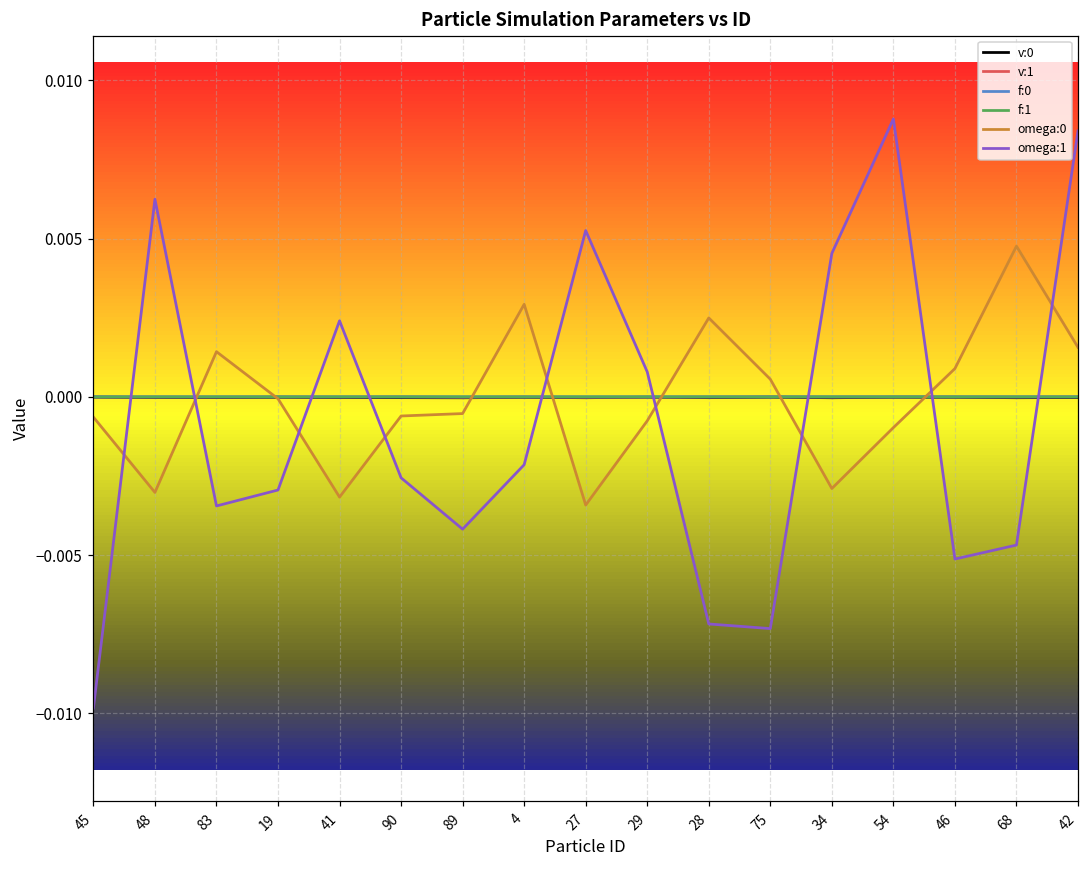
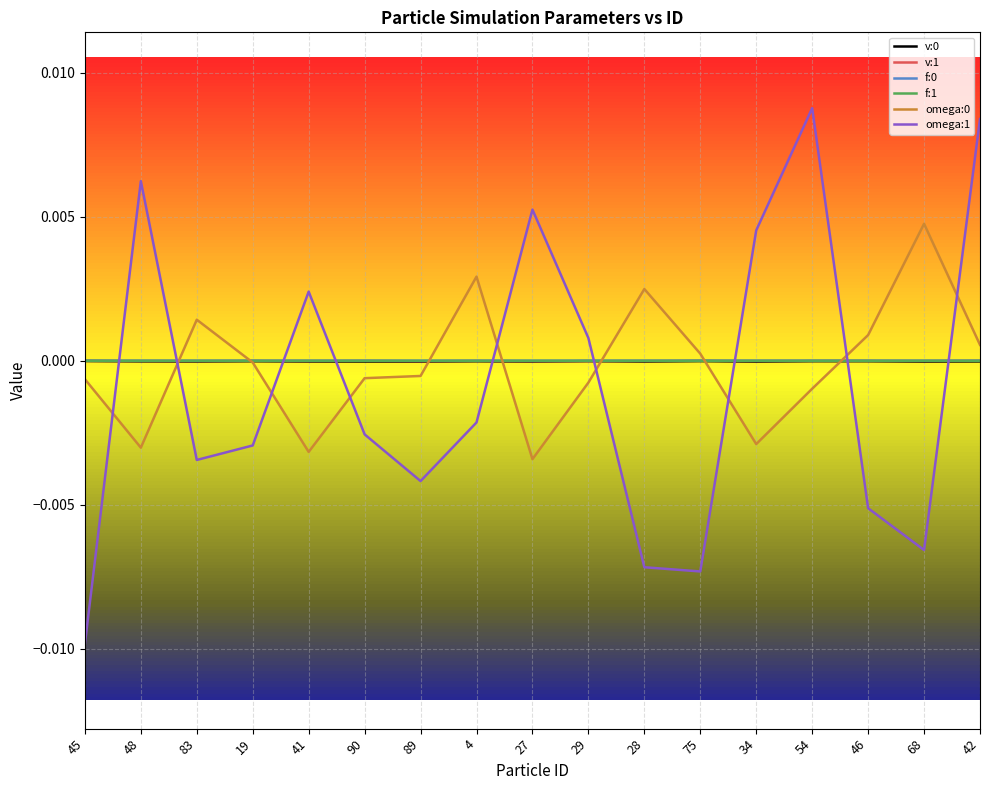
omega:0, 75: 0.0006 -> 0.0002
omega:1, 68: -0.0047 -> -0.0066
omega:0, 42: 0.0016 -> 0.0006
